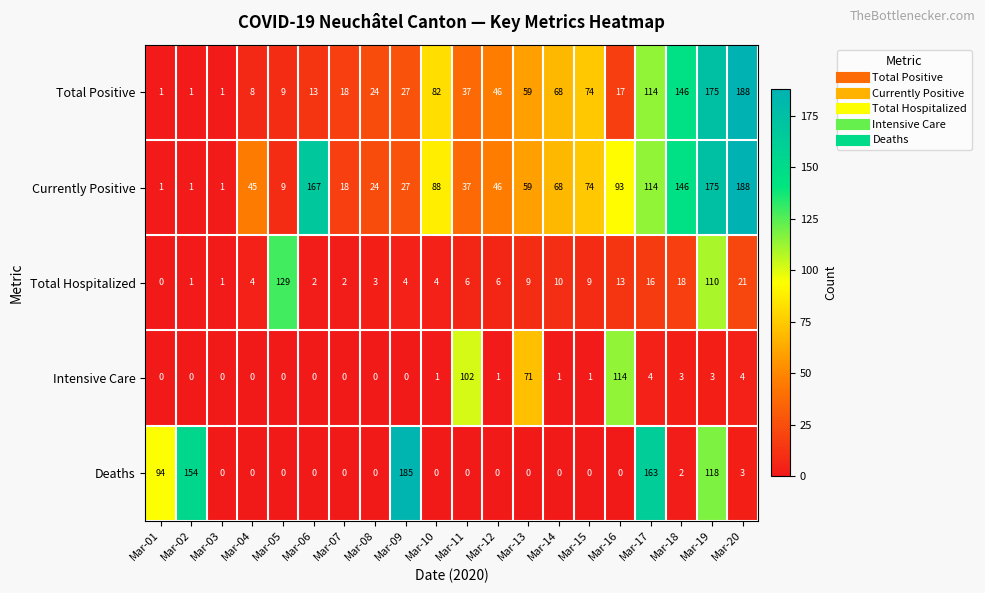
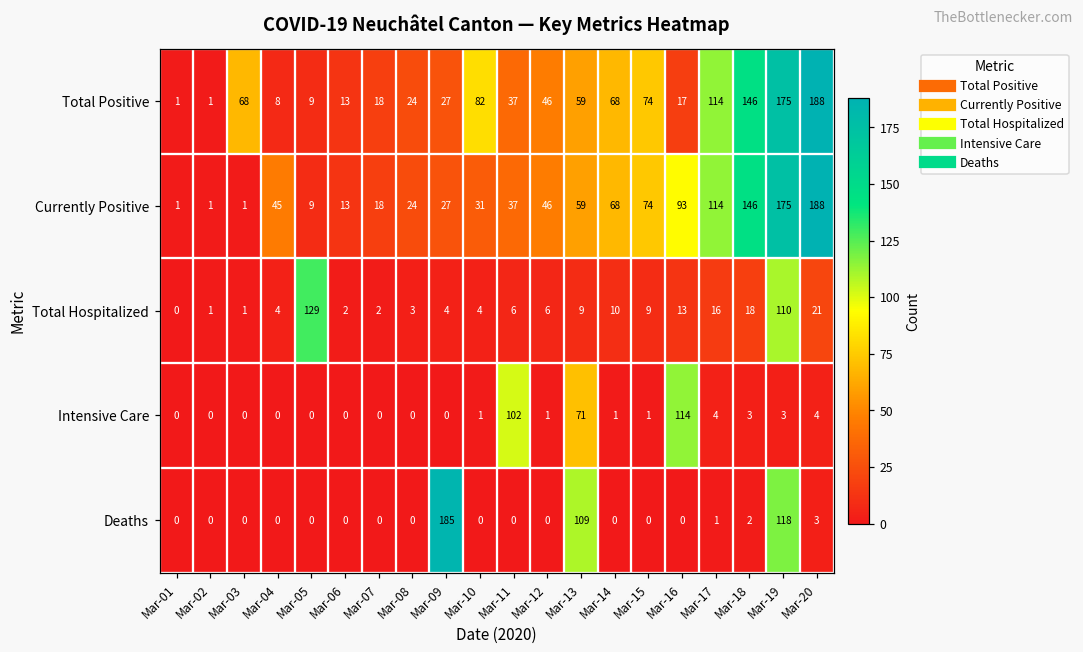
Total Positive, Mar-03: 1 -> 68
Currently Positive, Mar-06: 167 -> 13
Currently Positive, Mar-10: 88 -> 31
Deaths, Mar-01: 94 -> 0
Deaths, Mar-02: 154 -> 0
Deaths, Mar-13: 0 -> 109
Deaths, Mar-17: 163 -> 1
